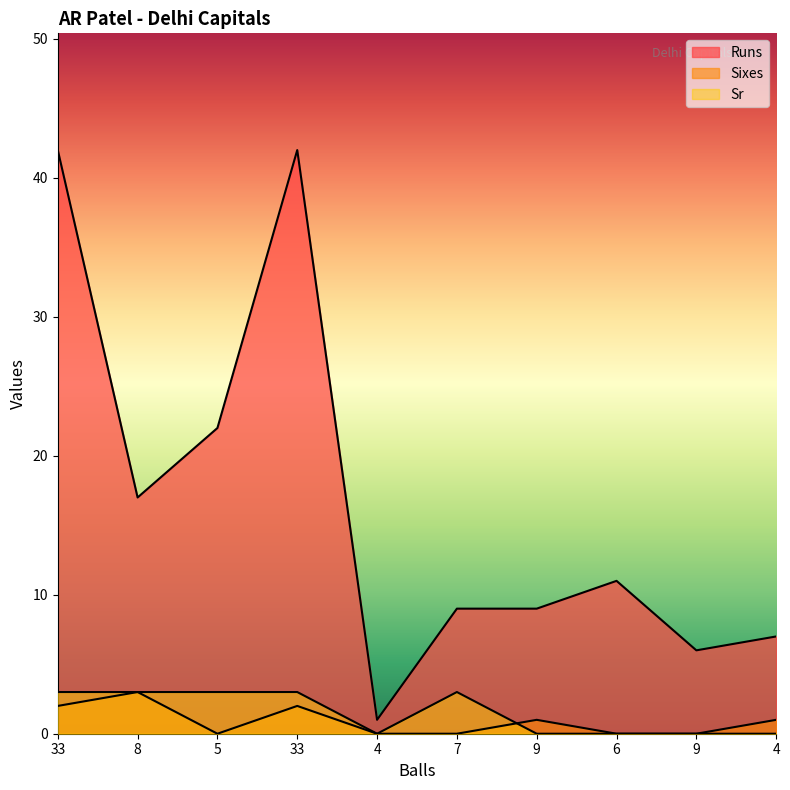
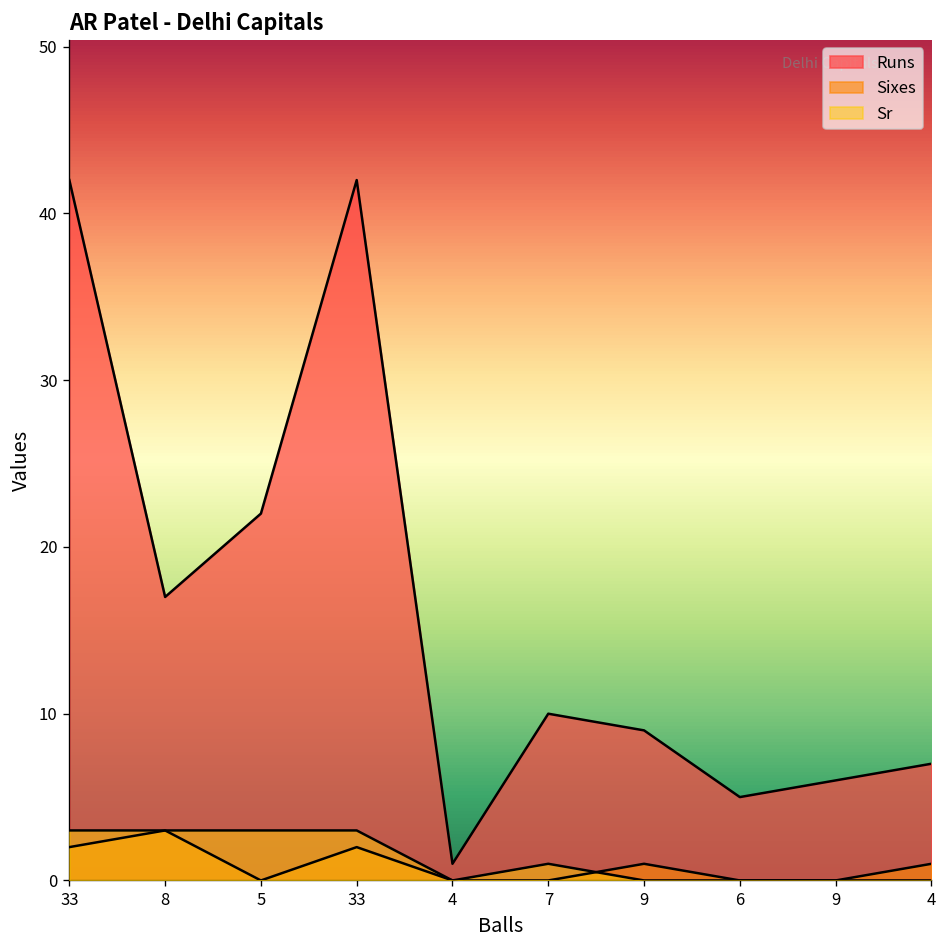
Runs, 7: 9 -> 10
Sr, 7: 3 -> 1
Runs, 6: 11 -> 5
